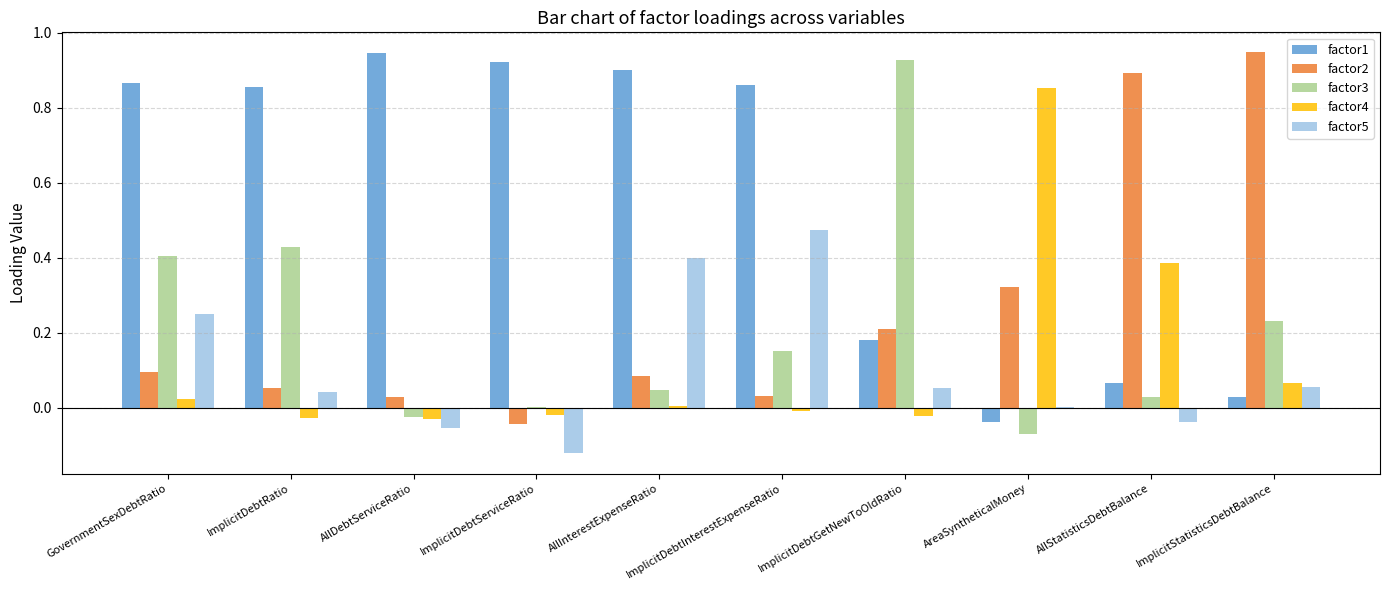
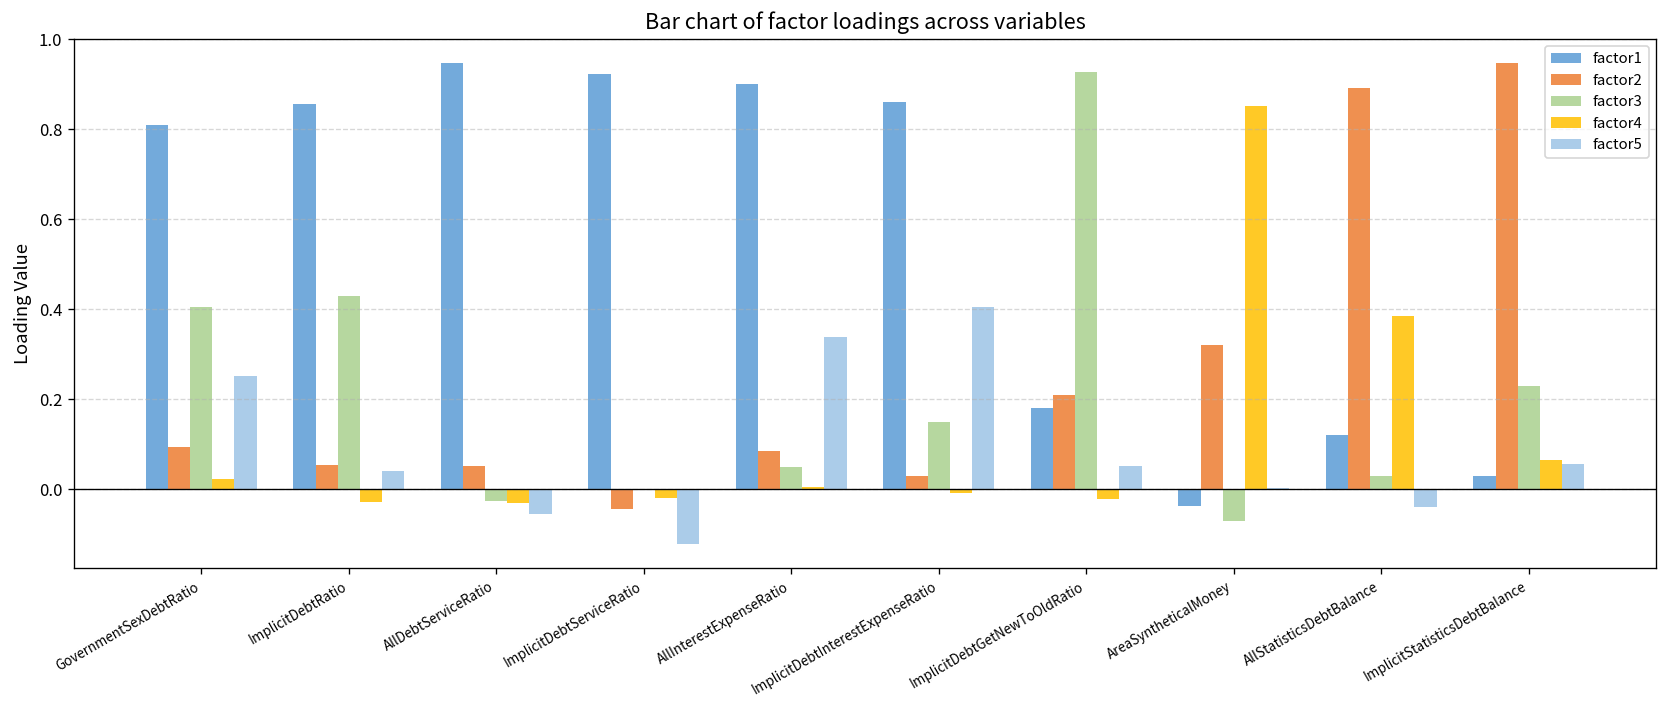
factor1, GovernmentSexDebtRatio: 0.87 -> 0.81
factor2, AllDebtServiceRatio: 0.03 -> 0.05
factor5, AllInterestExpenseRatio: 0.40 -> 0.34
factor5, ImplicitDebtInterestExpenseRatio: 0.47 -> 0.41
factor1, AllStatisticsDebtBalance: 0.07 -> 0.12
